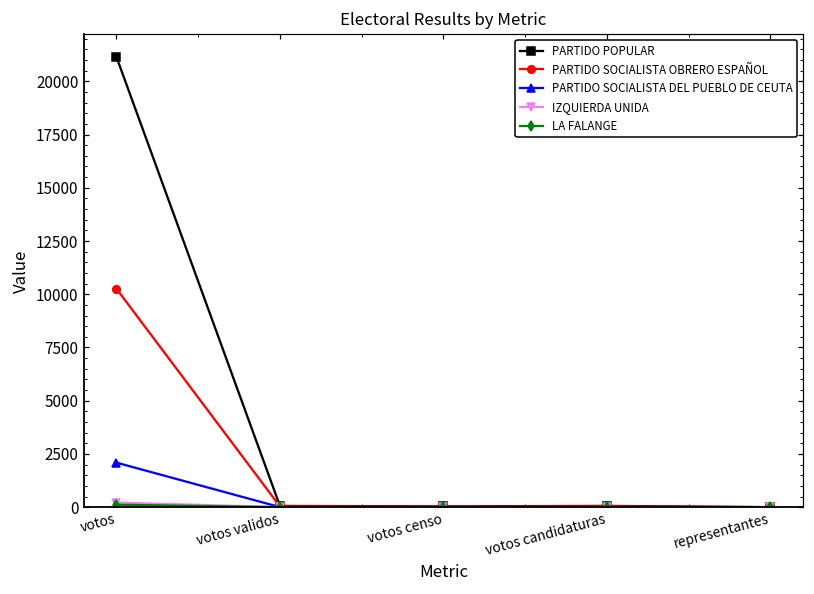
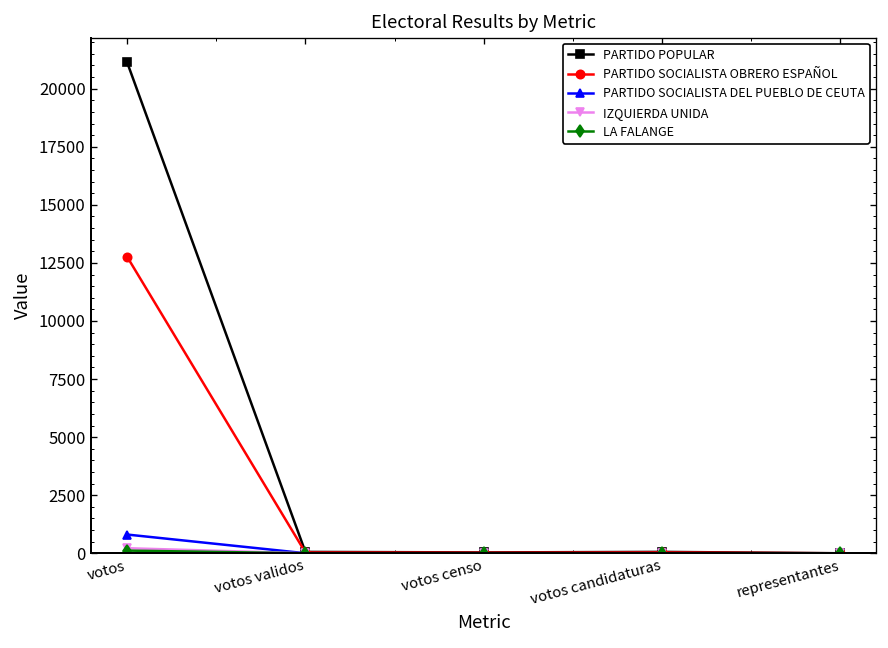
PARTIDO SOCIALISTA OBRERO ESPAÑOL, votos: 10300 -> 12800
PARTIDO SOCIALISTA DEL PUEBLO DE CEUTA, votos: 2100 -> 800
